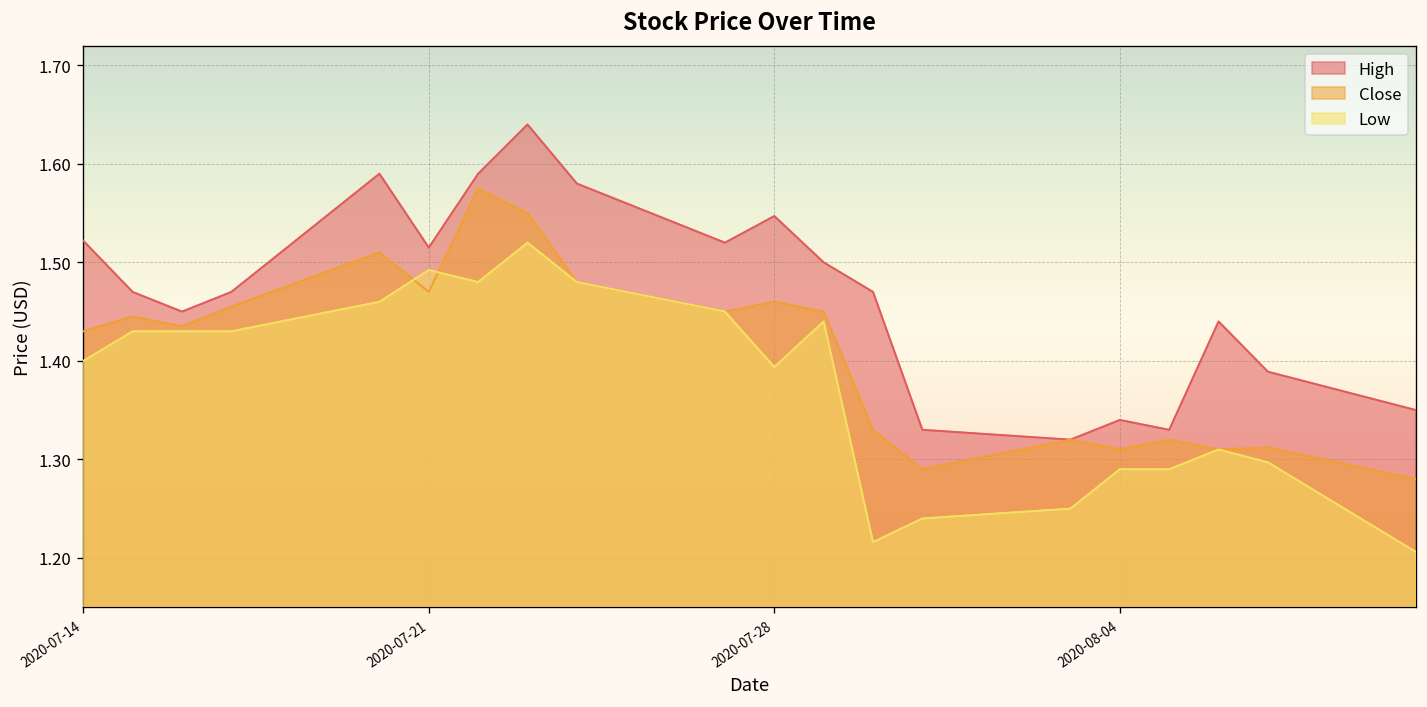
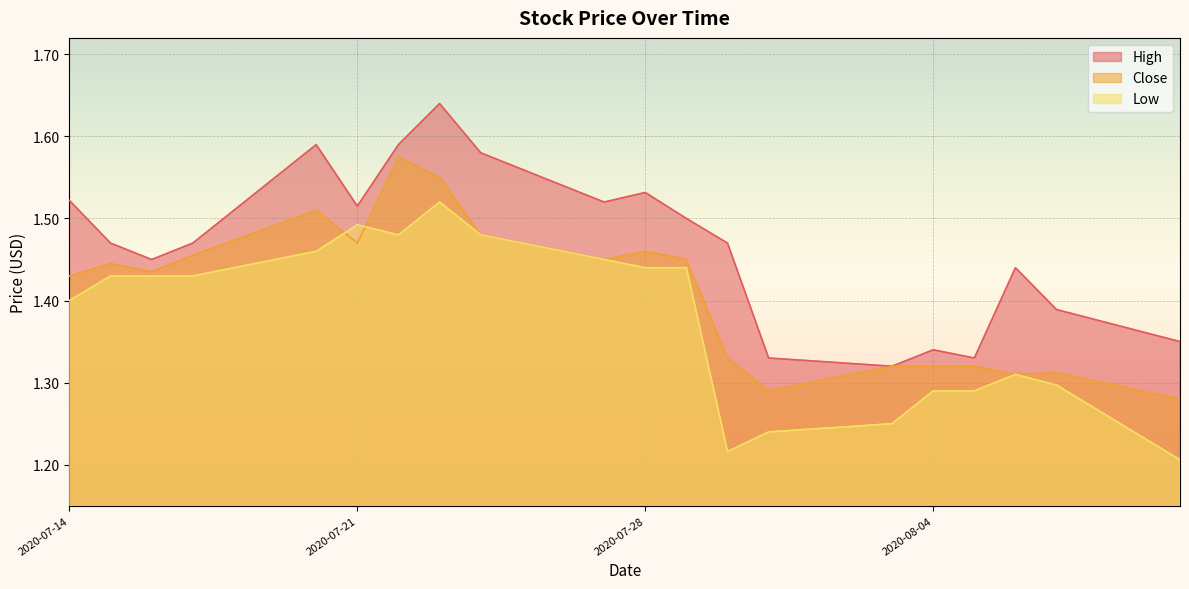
High, 2020-07-28: 1.55 -> 1.53
Low, 2020-07-28: 1.39 -> 1.44
Close, 2020-08-04: 1.31 -> 1.32
